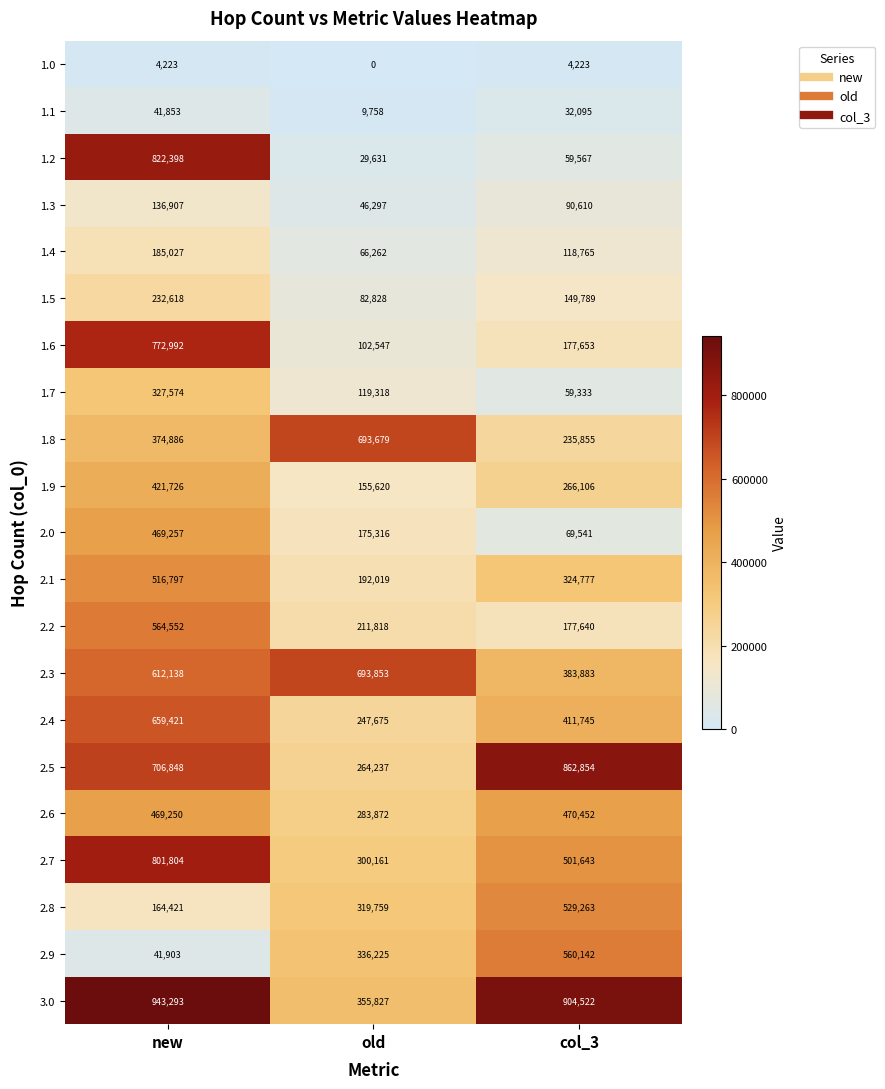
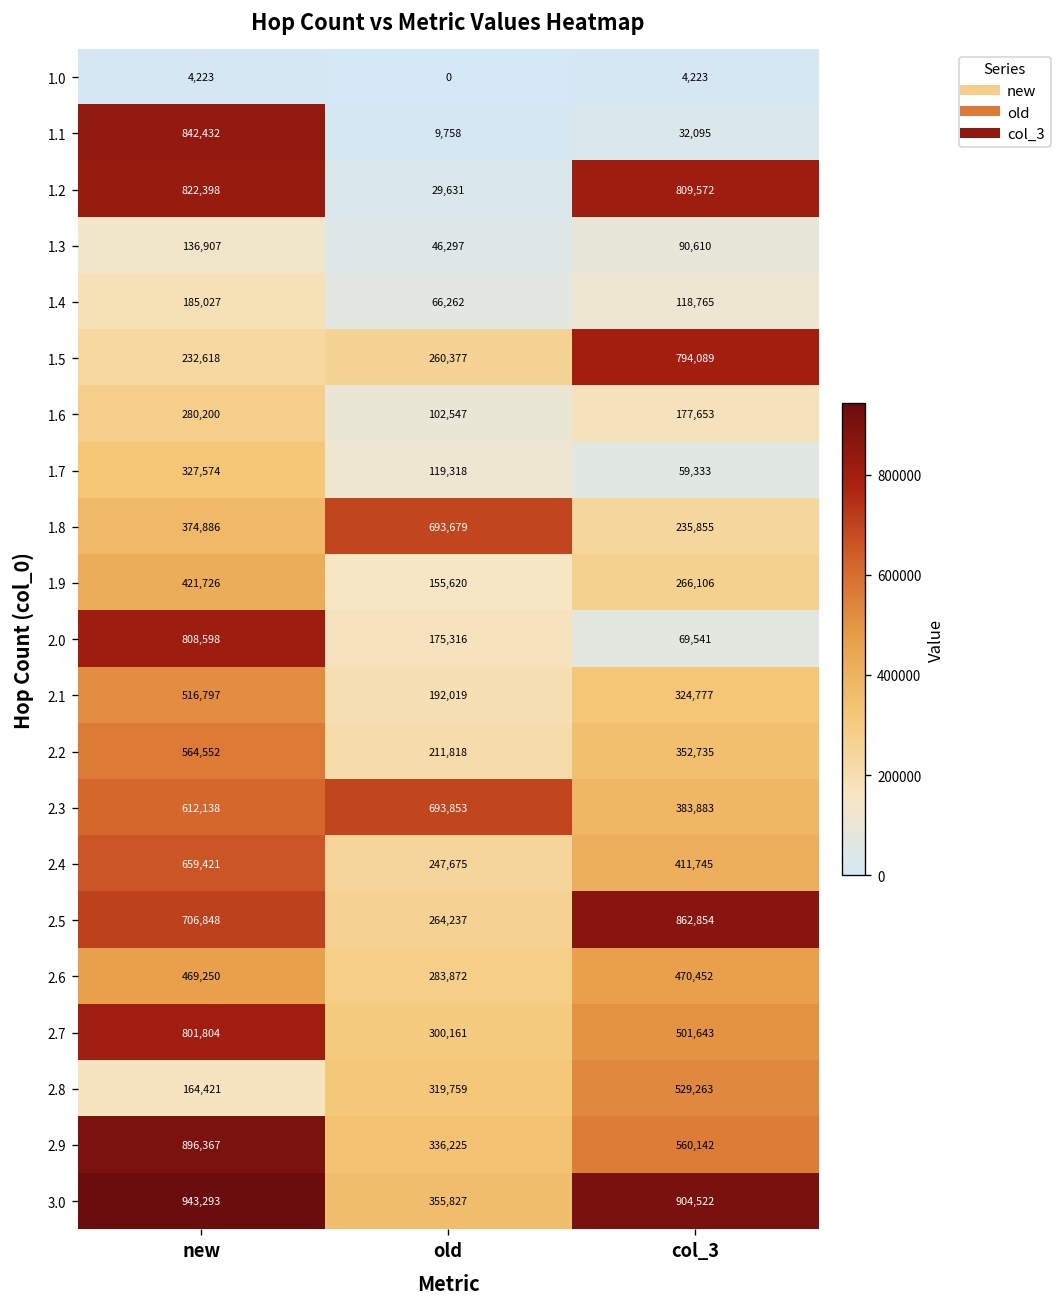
1.1, new: 41,853 -> 842,432
1.2, col_3: 59,567 -> 809,572
1.5, old: 82,828 -> 260,377
1.5, col_3: 149,789 -> 794,089
1.6, new: 772,992 -> 280,200
2.0, new: 469,257 -> 808,598
2.2, col_3: 177,640 -> 352,735
2.9, new: 41,903 -> 896,367
